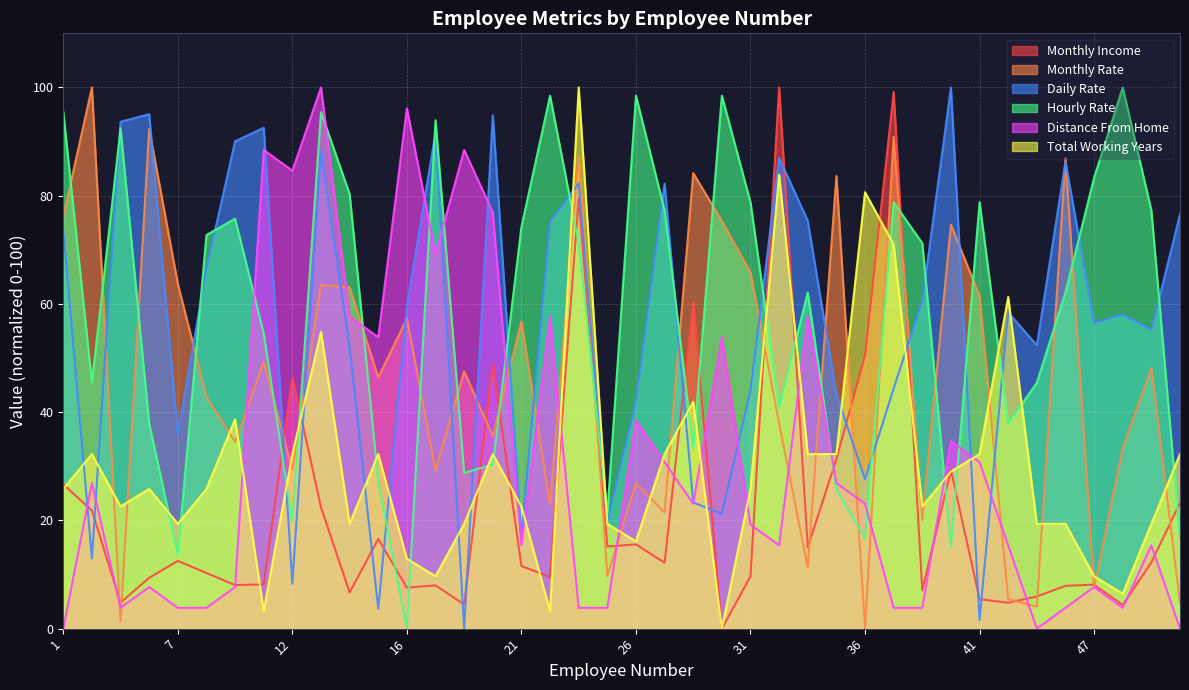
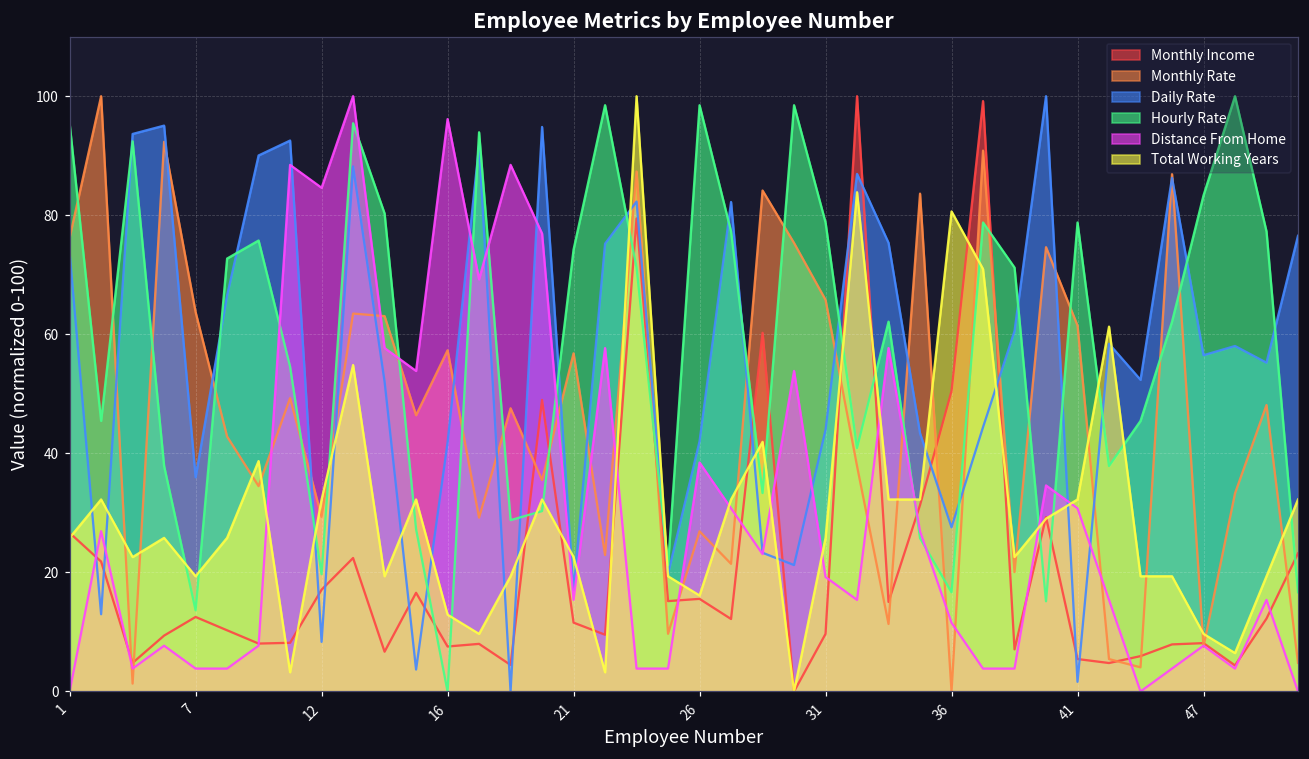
Monthly Income, 12: 46 -> 17
Daily Rate, 16: 60 -> 42
Distance From Home, 36: 23 -> 12
